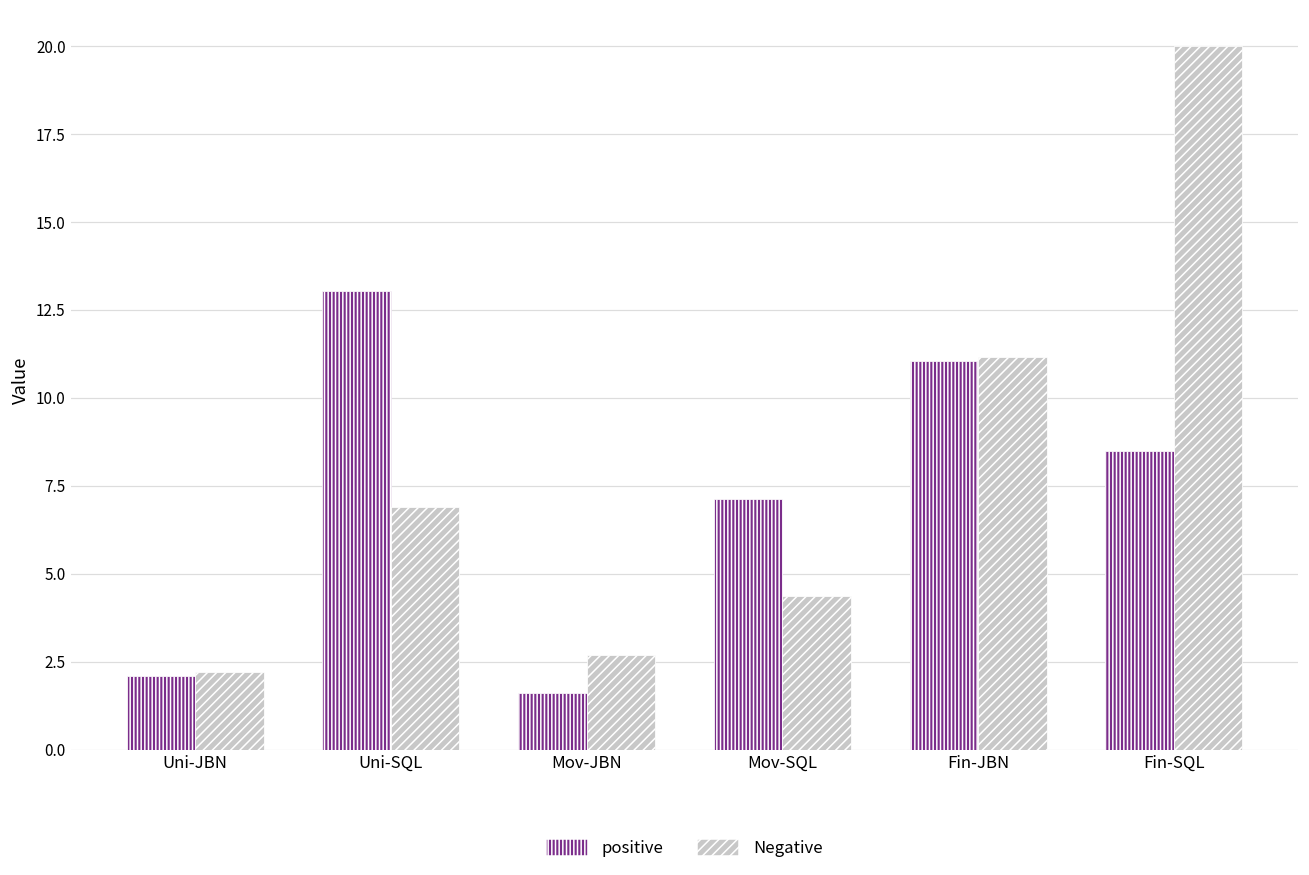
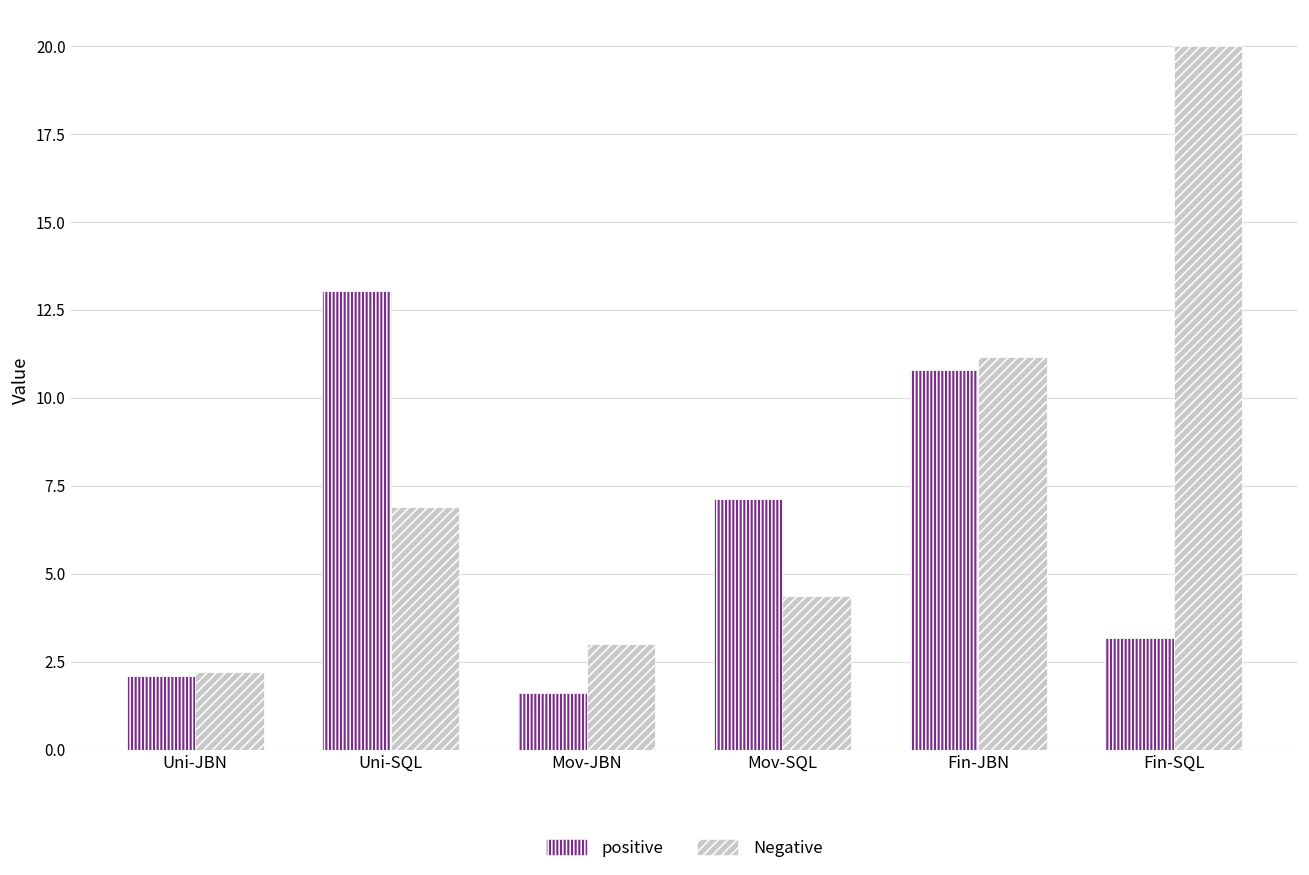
Negative, Mov-JBN: 2.7 -> 3.0
positive, Fin-JBN: 11.1 -> 10.8
positive, Fin-SQL: 8.5 -> 3.2
